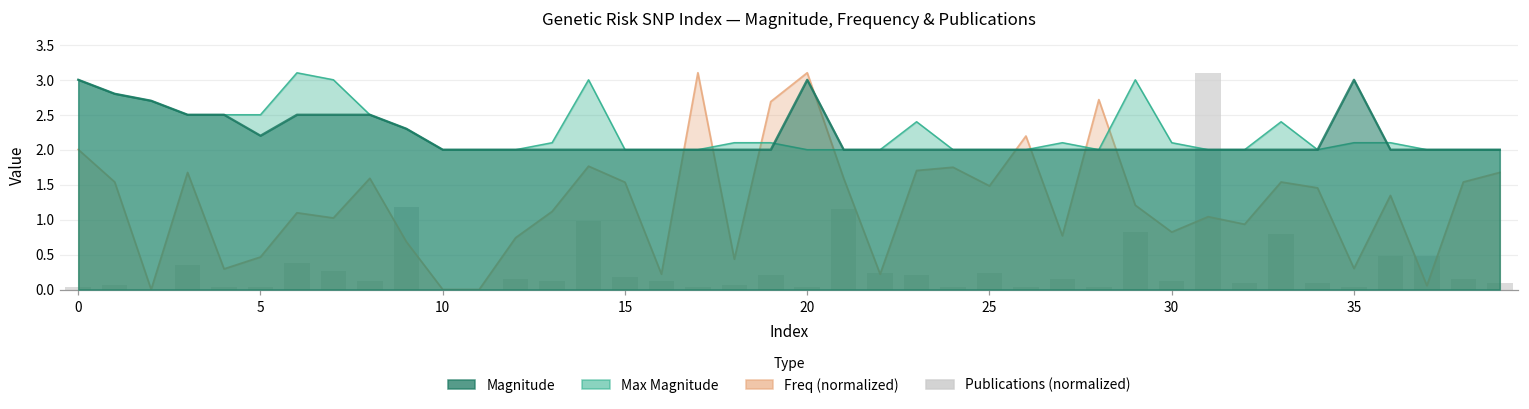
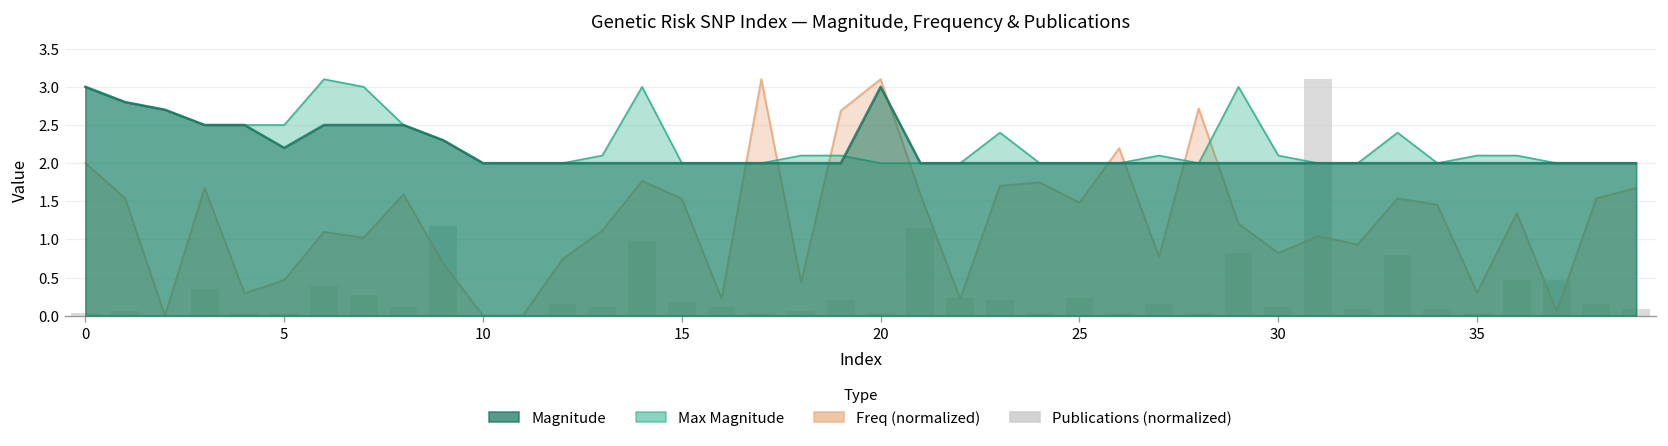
Magnitude, 35: 3 -> 2
